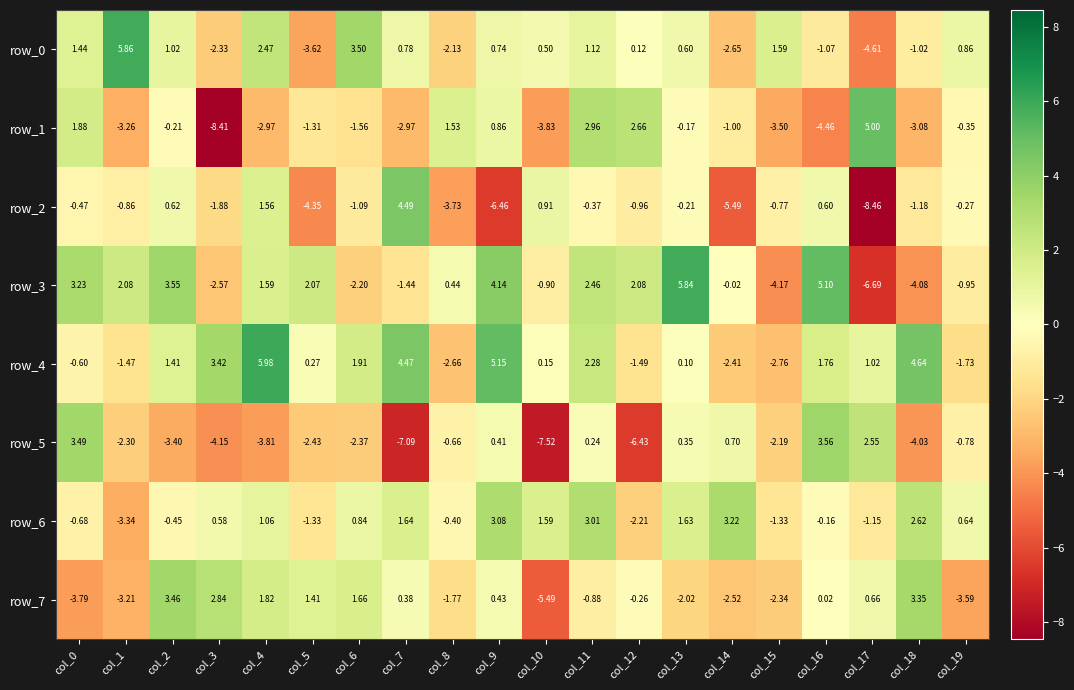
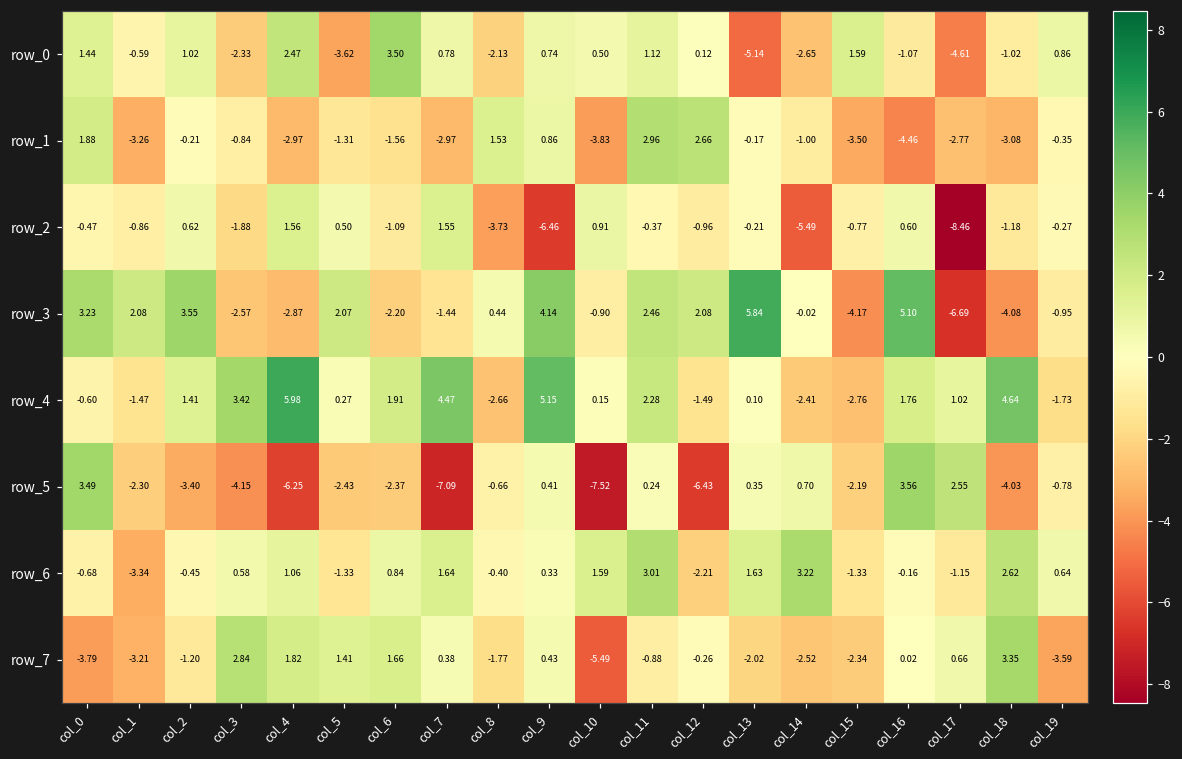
row_0, col_1: 5.86 -> -0.59
row_0, col_13: 0.60 -> -5.14
row_1, col_3: -8.41 -> -0.84
row_1, col_17: 5.00 -> -2.77
row_2, col_5: -4.35 -> 0.50
row_2, col_7: 4.49 -> 1.55
row_3, col_4: 1.59 -> -2.87
row_5, col_4: -3.81 -> -6.25
row_6, col_9: 3.08 -> 0.33
row_7, col_2: 3.46 -> -1.20
